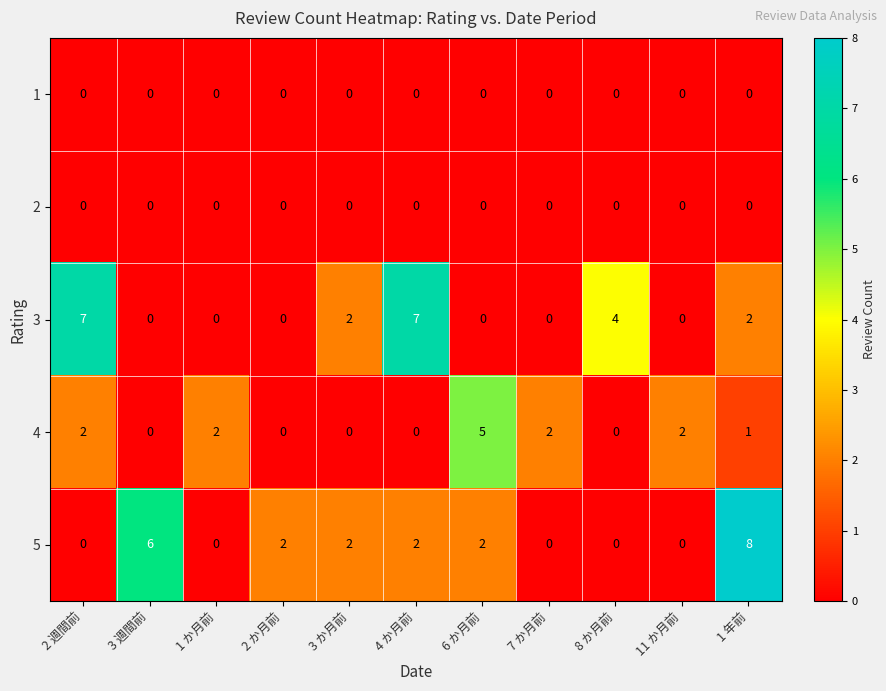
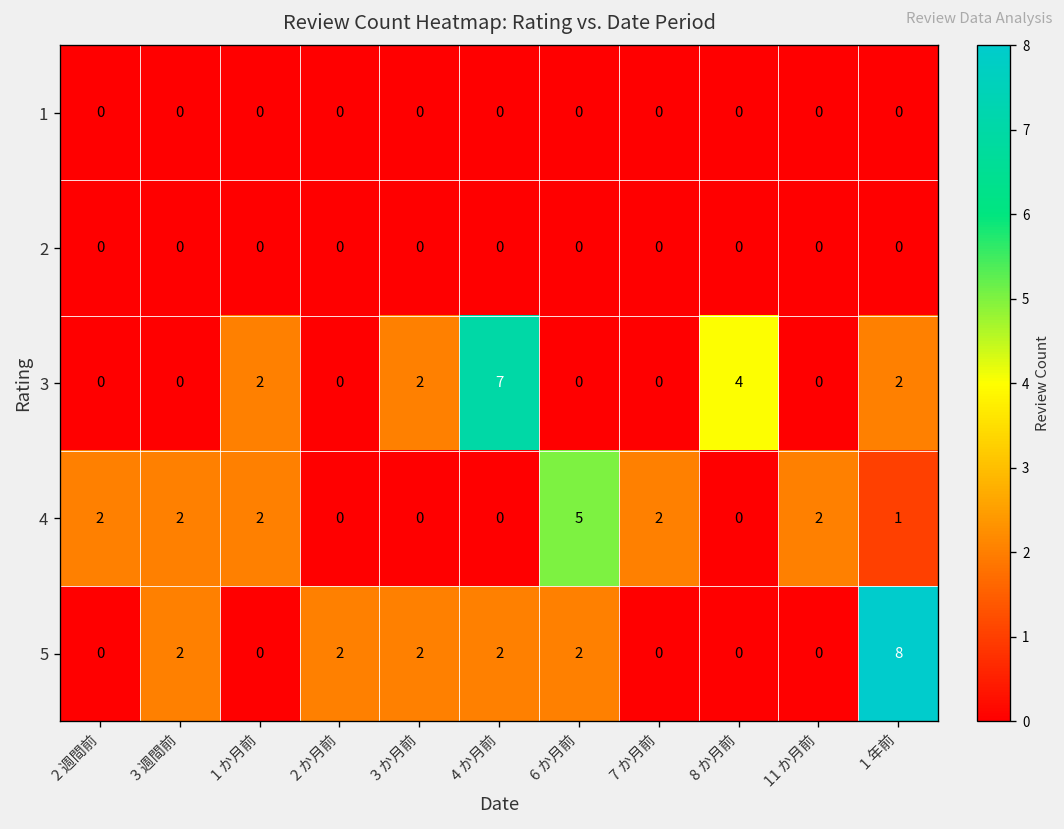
3, 2 週間前: 7 -> 0
3, 1 か月前: 0 -> 2
4, 3 週間前: 0 -> 2
5, 3 週間前: 6 -> 2
